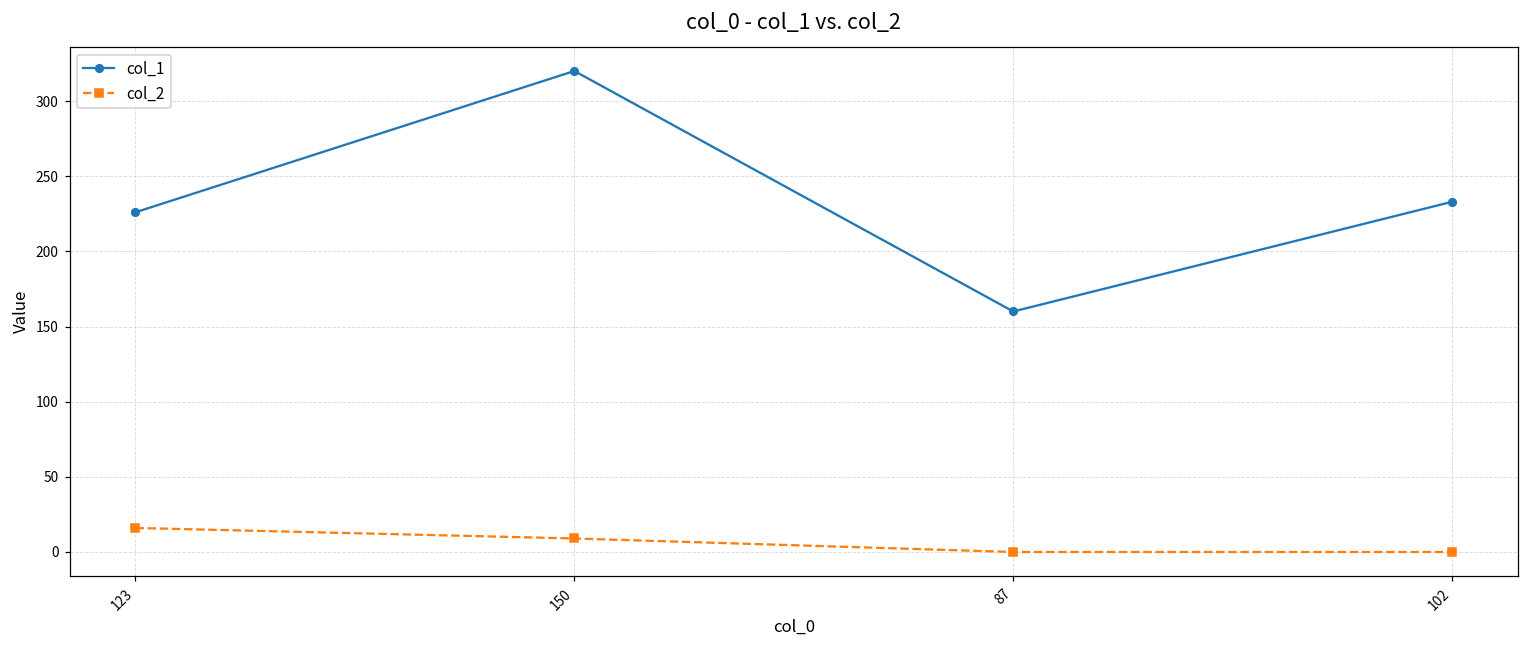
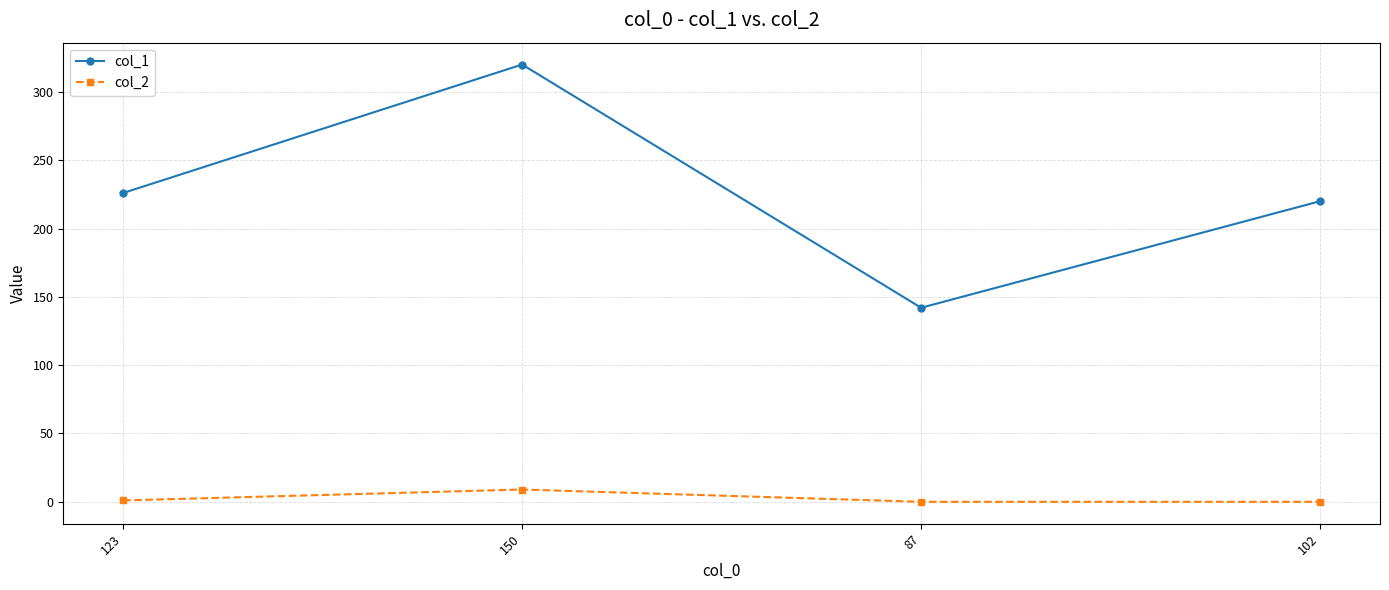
col_2, 123: 16 -> 1
col_1, 87: 160 -> 142
col_1, 102: 233 -> 220
